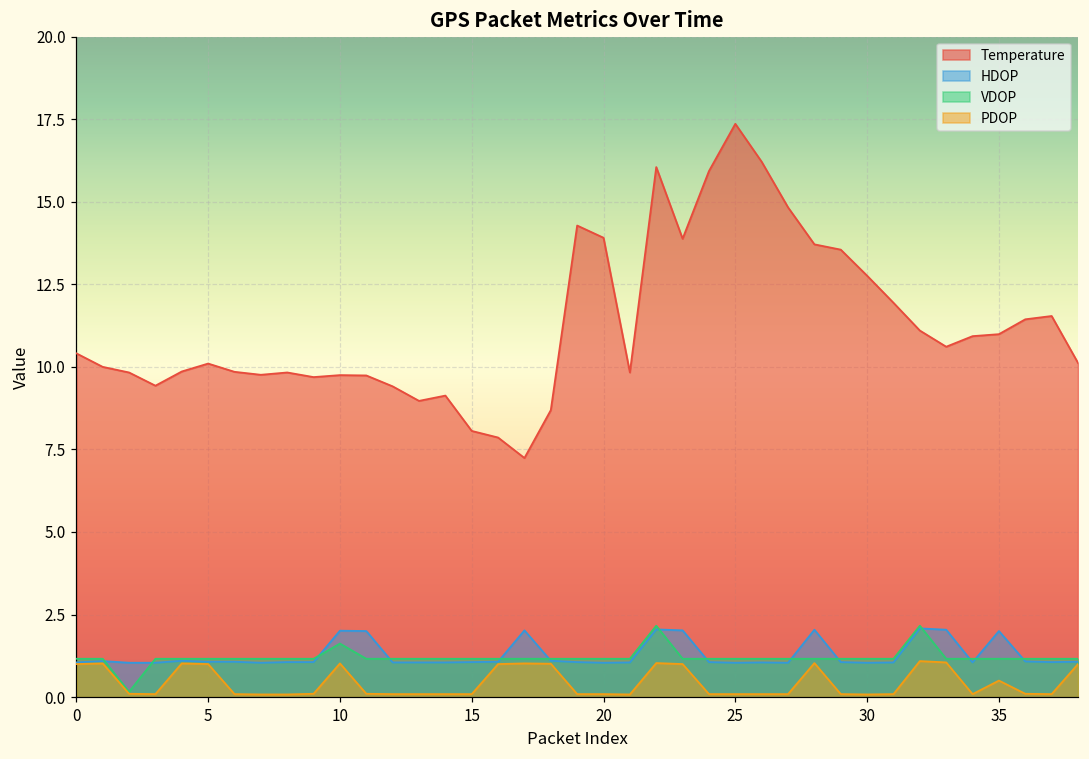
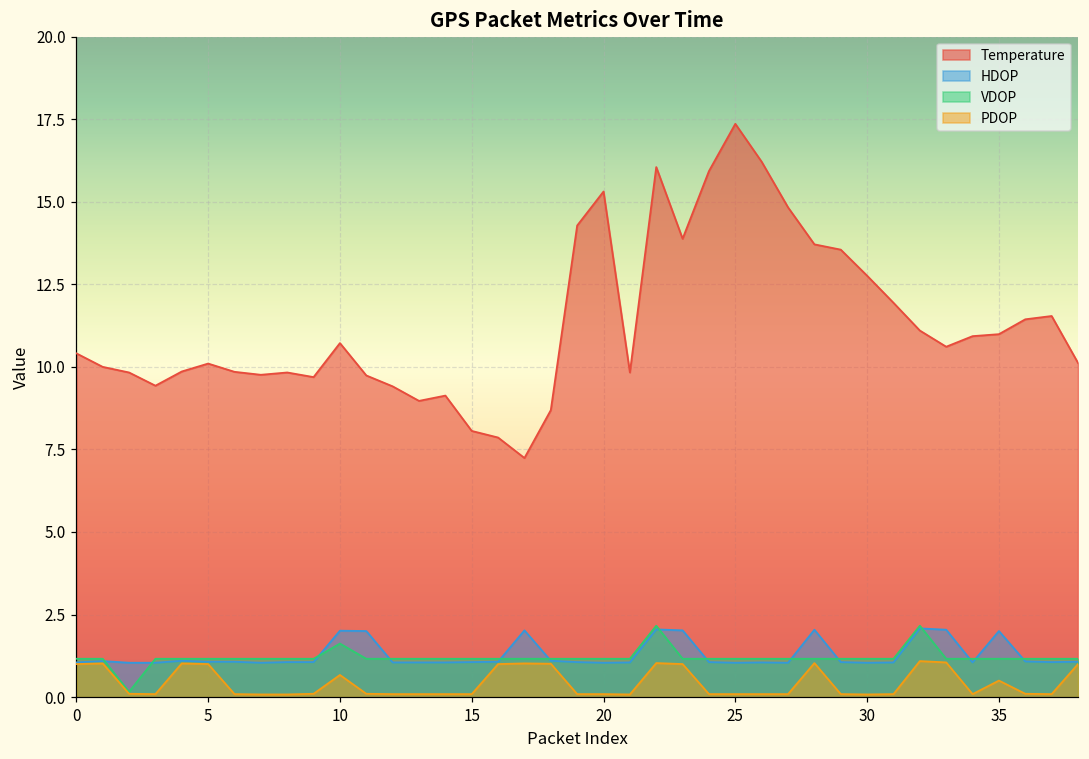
Temperature, 10: 9.8 -> 10.7
PDOP, 10: 1.0 -> 0.7
Temperature, 20: 13.9 -> 15.3
